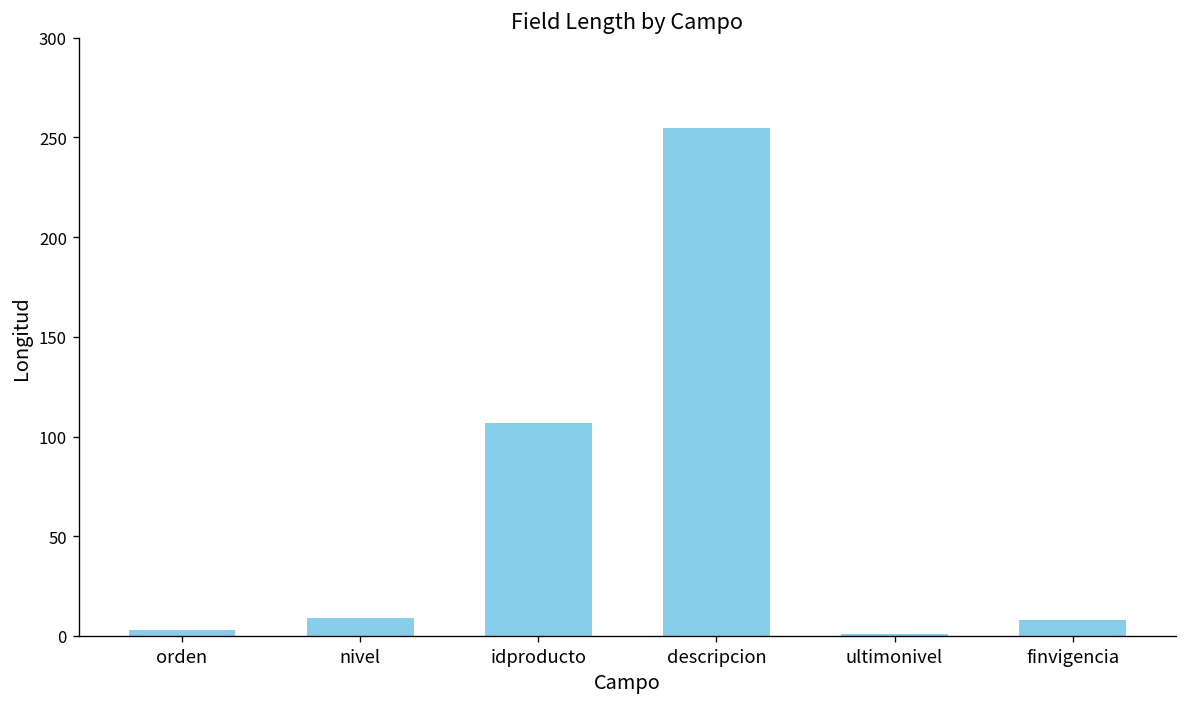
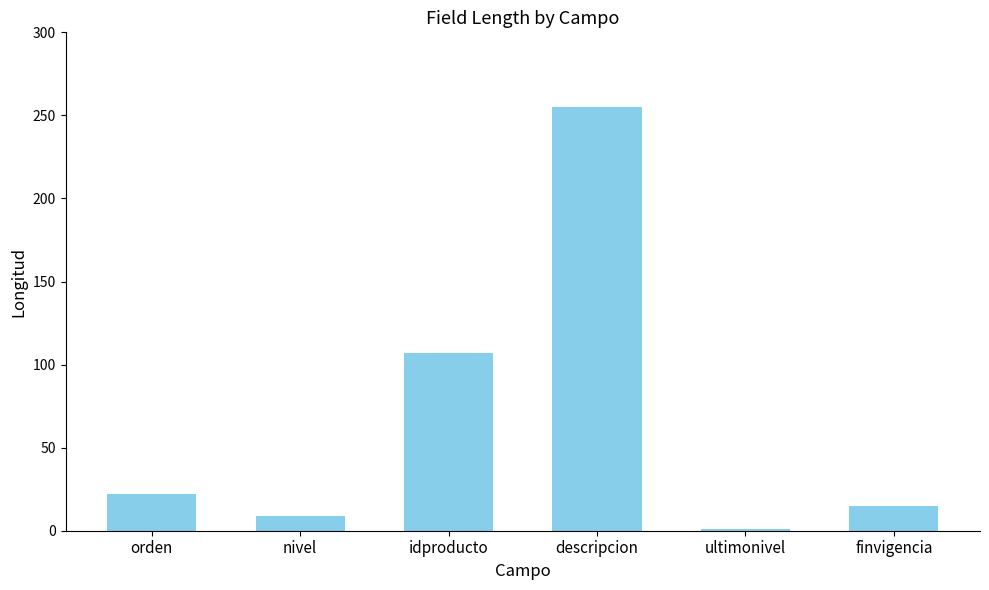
orden: 3 -> 22
finvigencia: 8 -> 15
